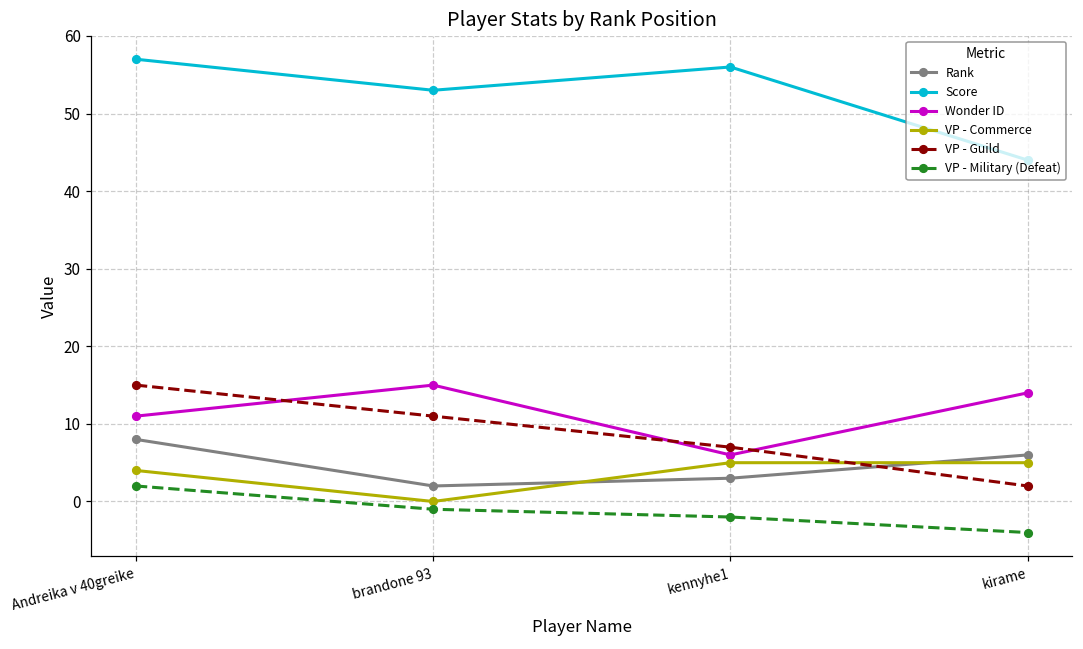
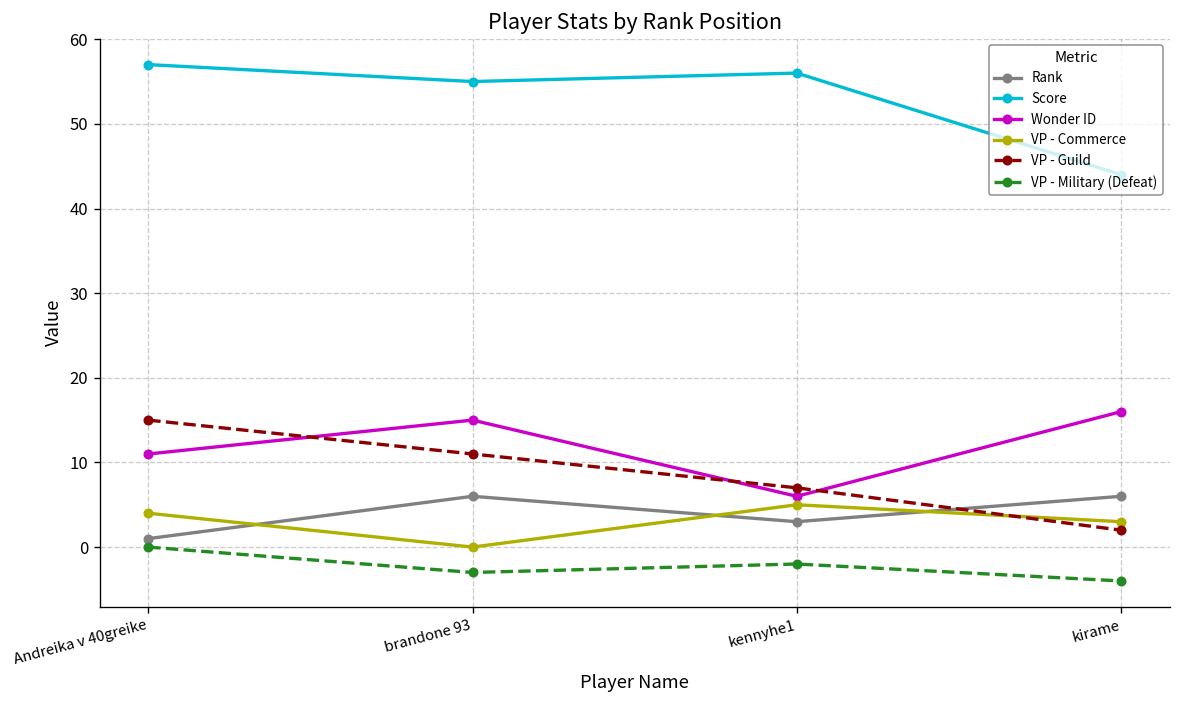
Rank, Andreika v 40greike: 8 -> 1
VP - Military (Defeat), Andreika v 40greike: 2 -> 0
Rank, brandone 93: 2 -> 6
Score, brandone 93: 53 -> 55
VP - Military (Defeat), brandone 93: -1 -> -3
Wonder ID, kirame: 14 -> 16
VP - Commerce, kirame: 5 -> 3
